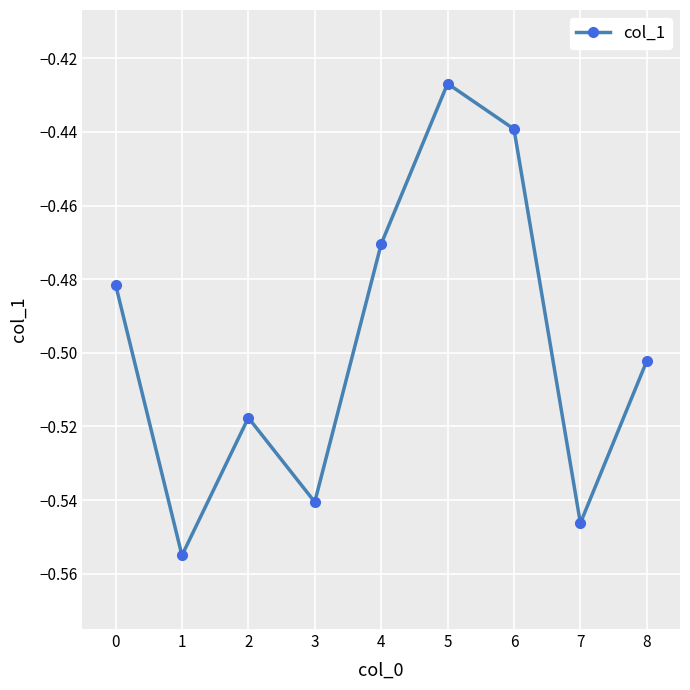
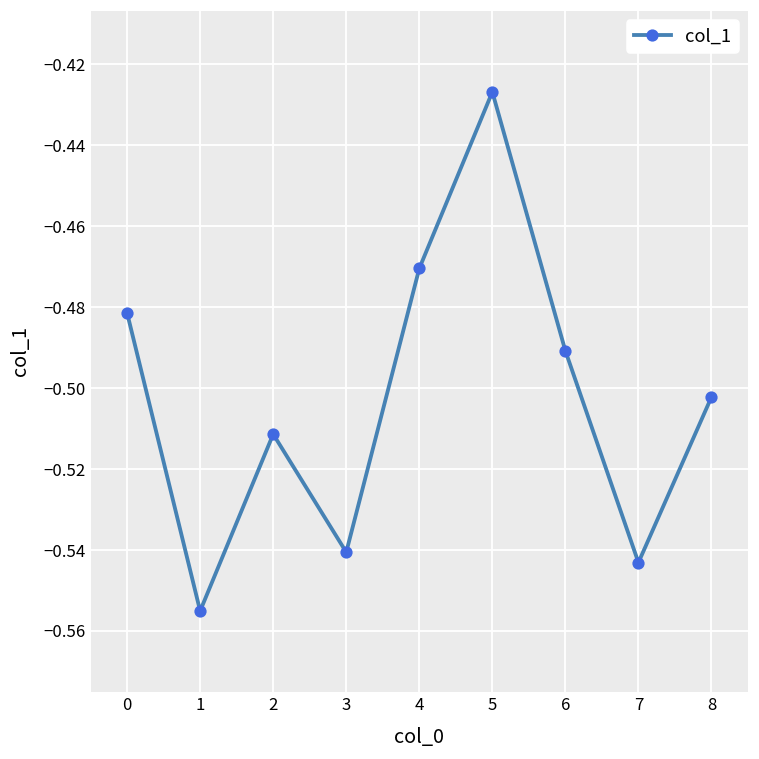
2: -0.518 -> -0.511
6: -0.439 -> -0.491
7: -0.546 -> -0.543
